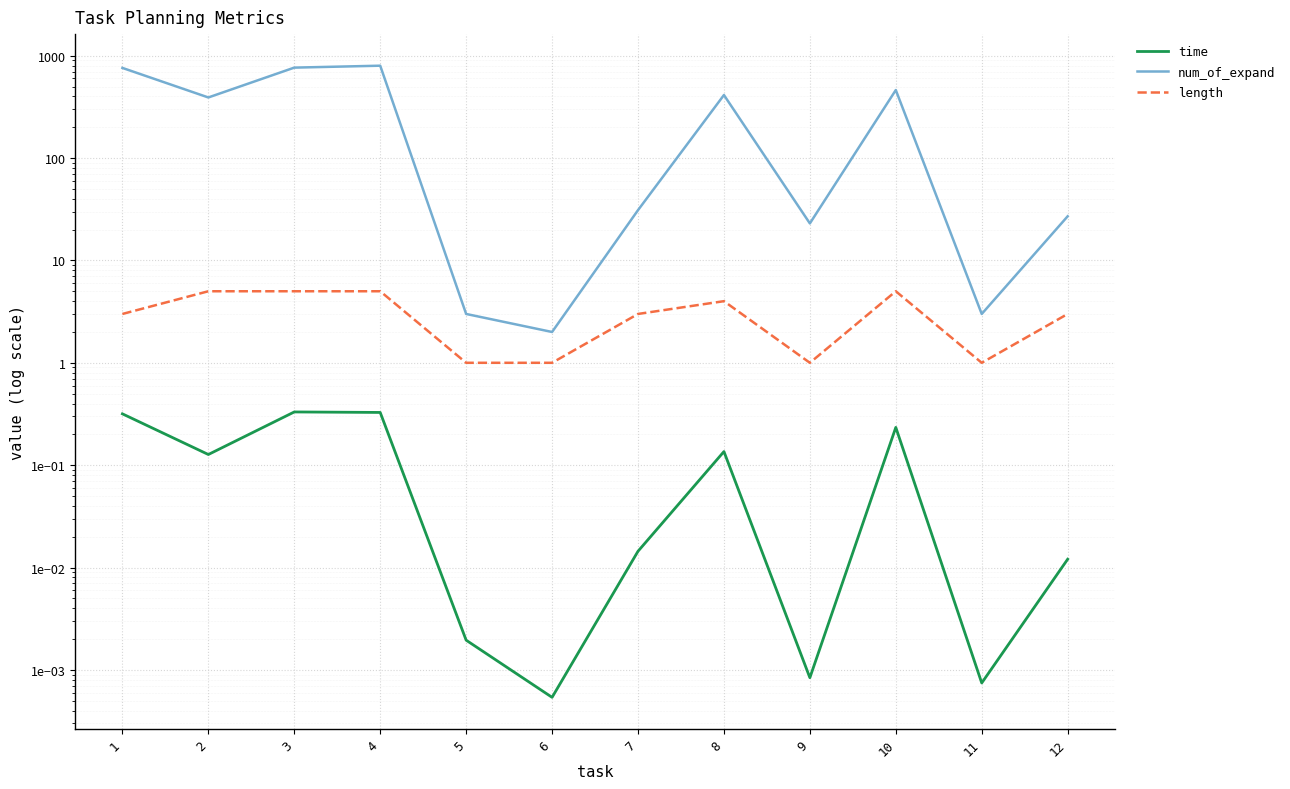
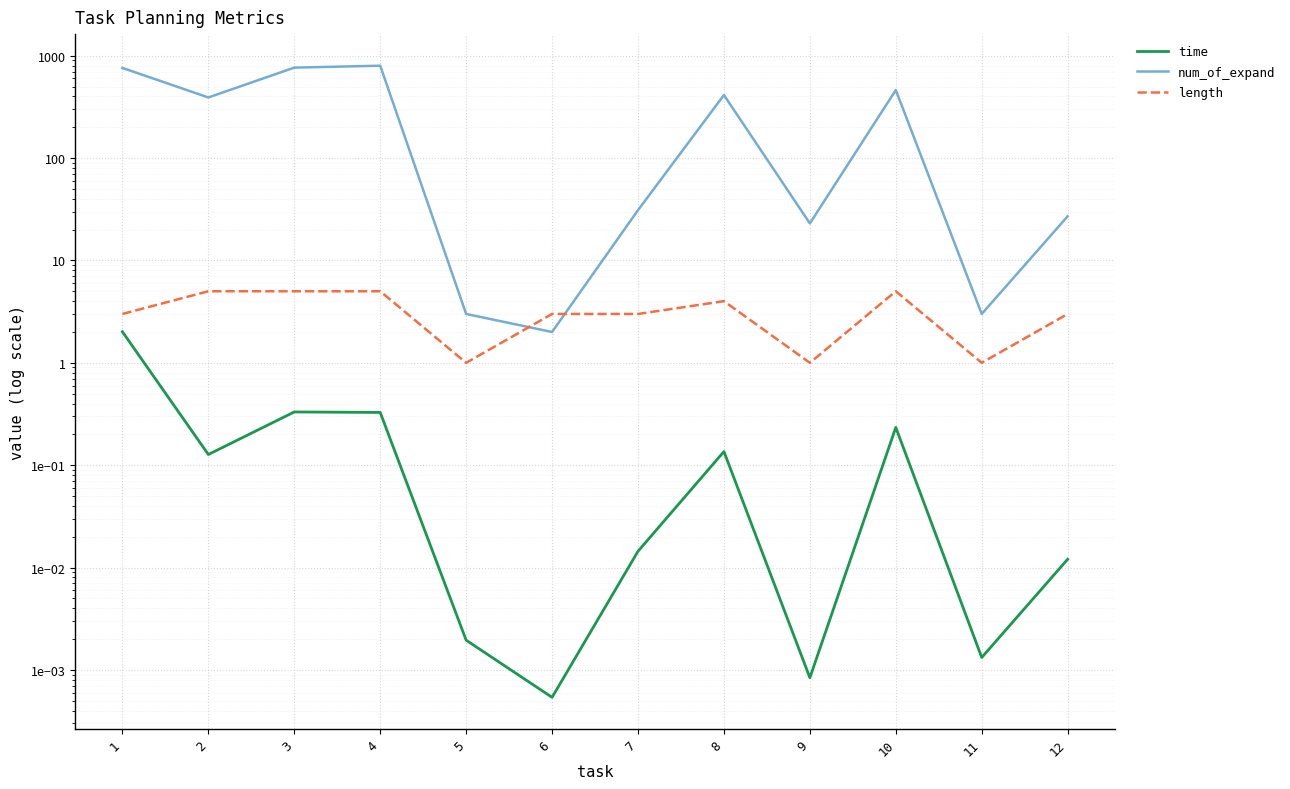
time, 1: 0.32 -> 2.0
length, 6: 1 -> 3
time, 11: 0.0007 -> 0.0013
